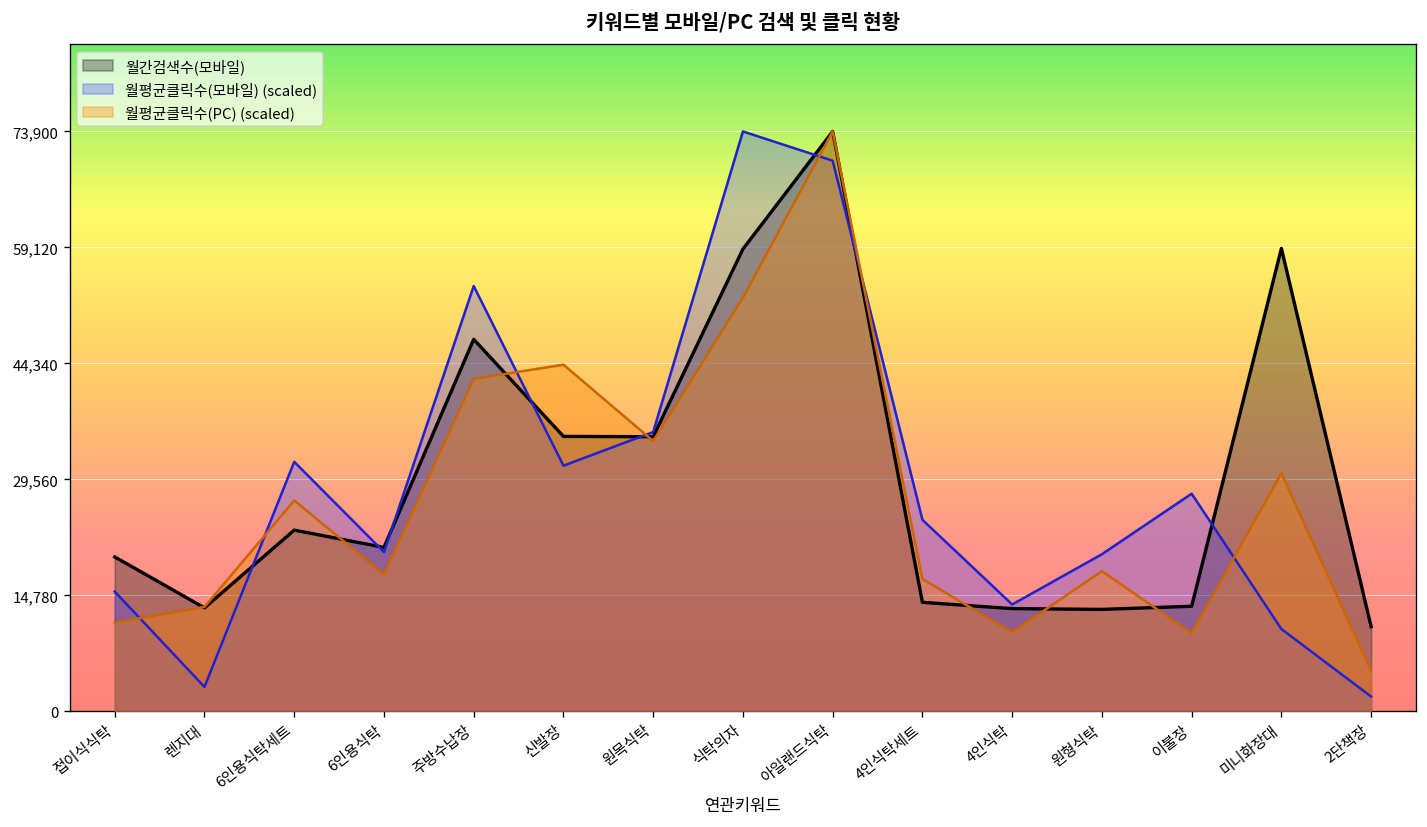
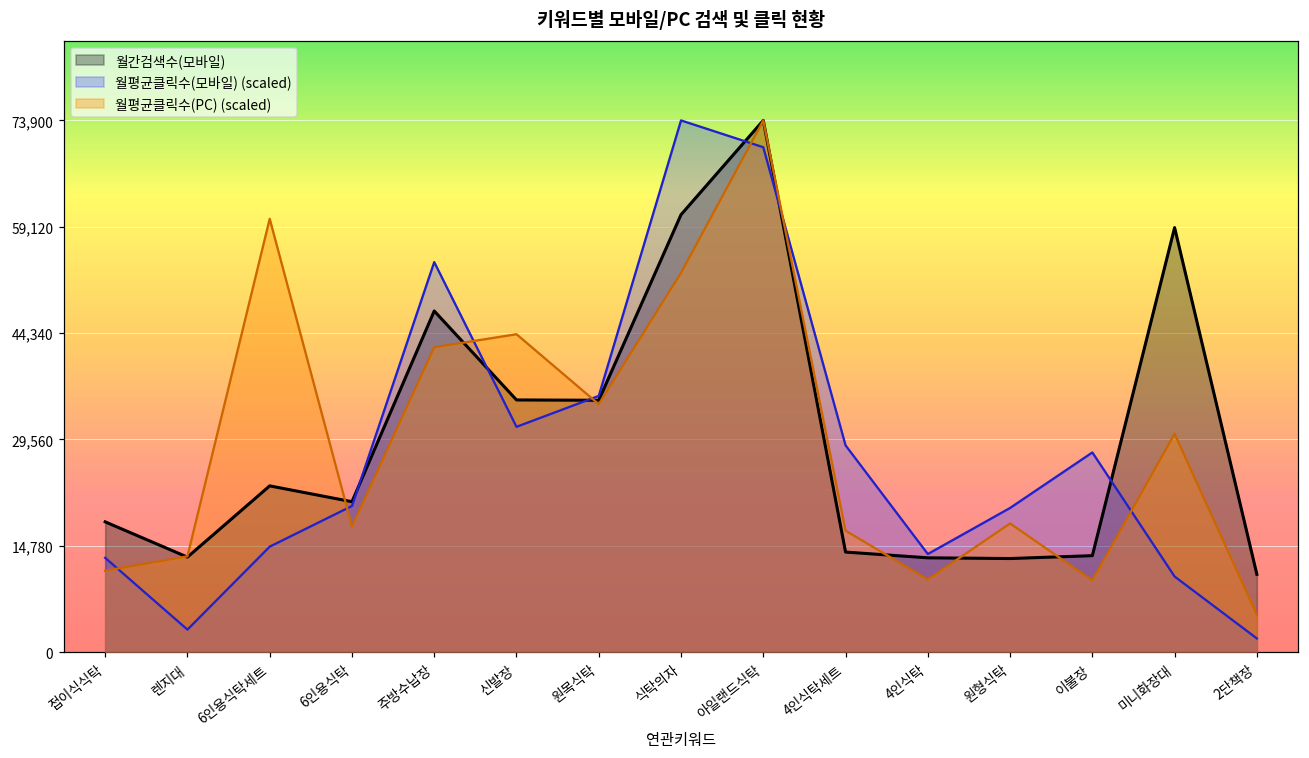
월간검색수(모바일), 접이식식탁: 20,000 -> 18,000
월평균클릭수(모바일) (scaled), 접이식식탁: 15,000 -> 13,000
월평균클릭수(모바일) (scaled), 6인용식탁세트: 32,000 -> 15,000
월평균클릭수(PC) (scaled), 6인용식탁세트: 27,000 -> 60,000
월간검색수(모바일), 식탁의자: 59,000 -> 61,000
월평균클릭수(모바일) (scaled), 4인식탁세트: 24,000 -> 29,000
